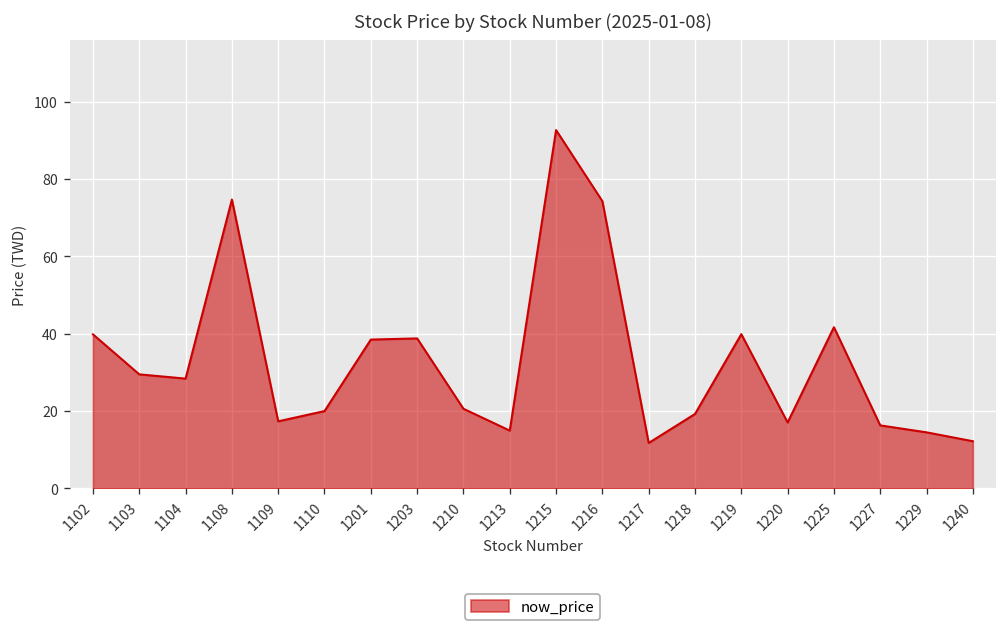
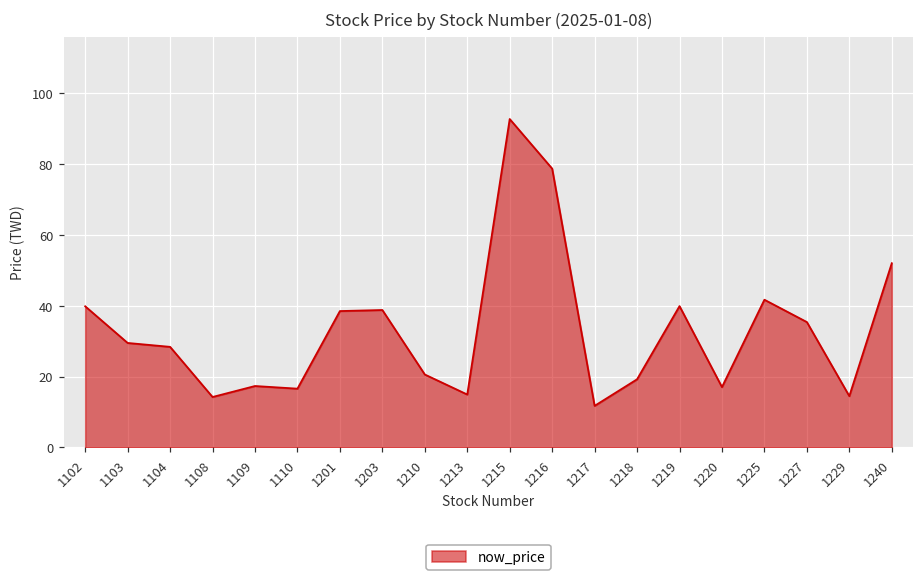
1108: 75 -> 14
1110: 20 -> 17
1216: 74 -> 79
1227: 16 -> 35
1240: 12 -> 52
